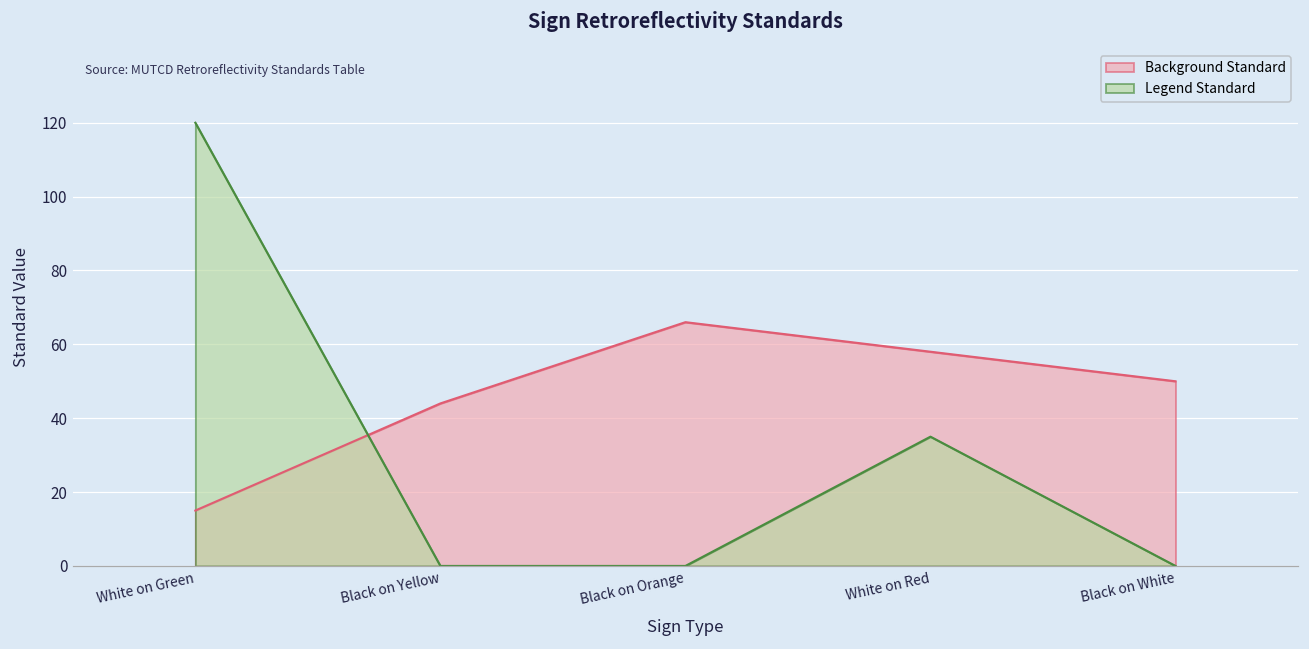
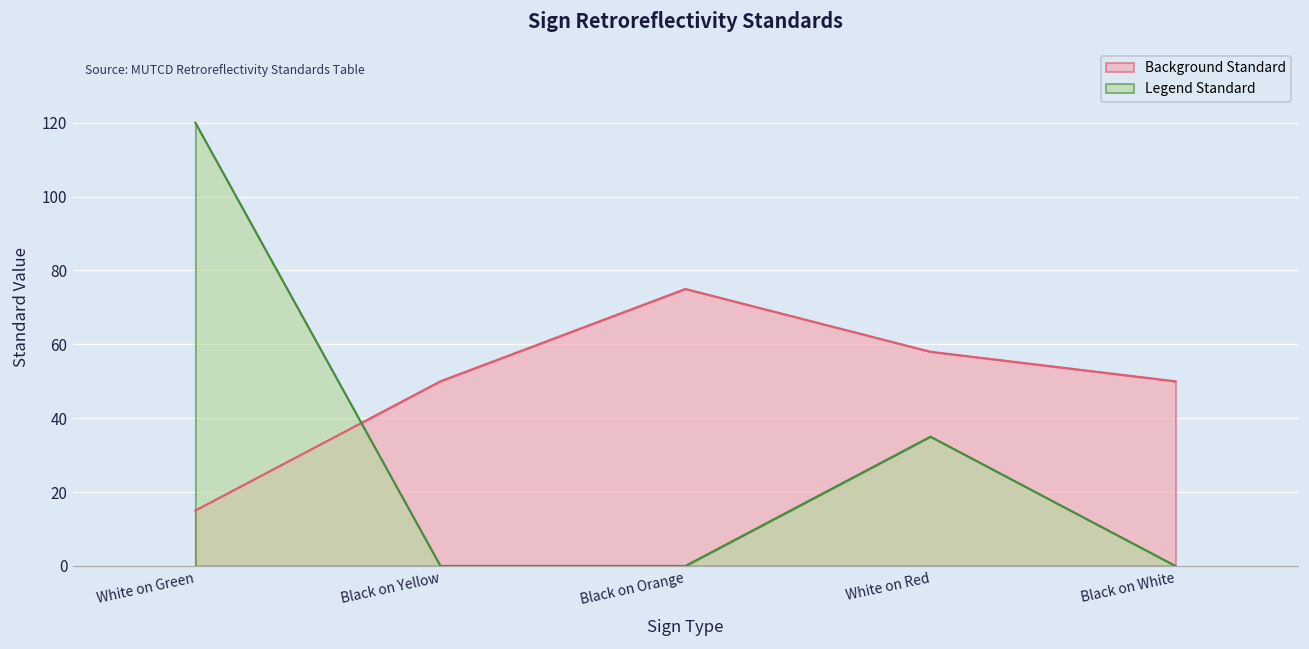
Background Standard, Black on Yellow: 44 -> 50
Background Standard, Black on Orange: 66 -> 75
